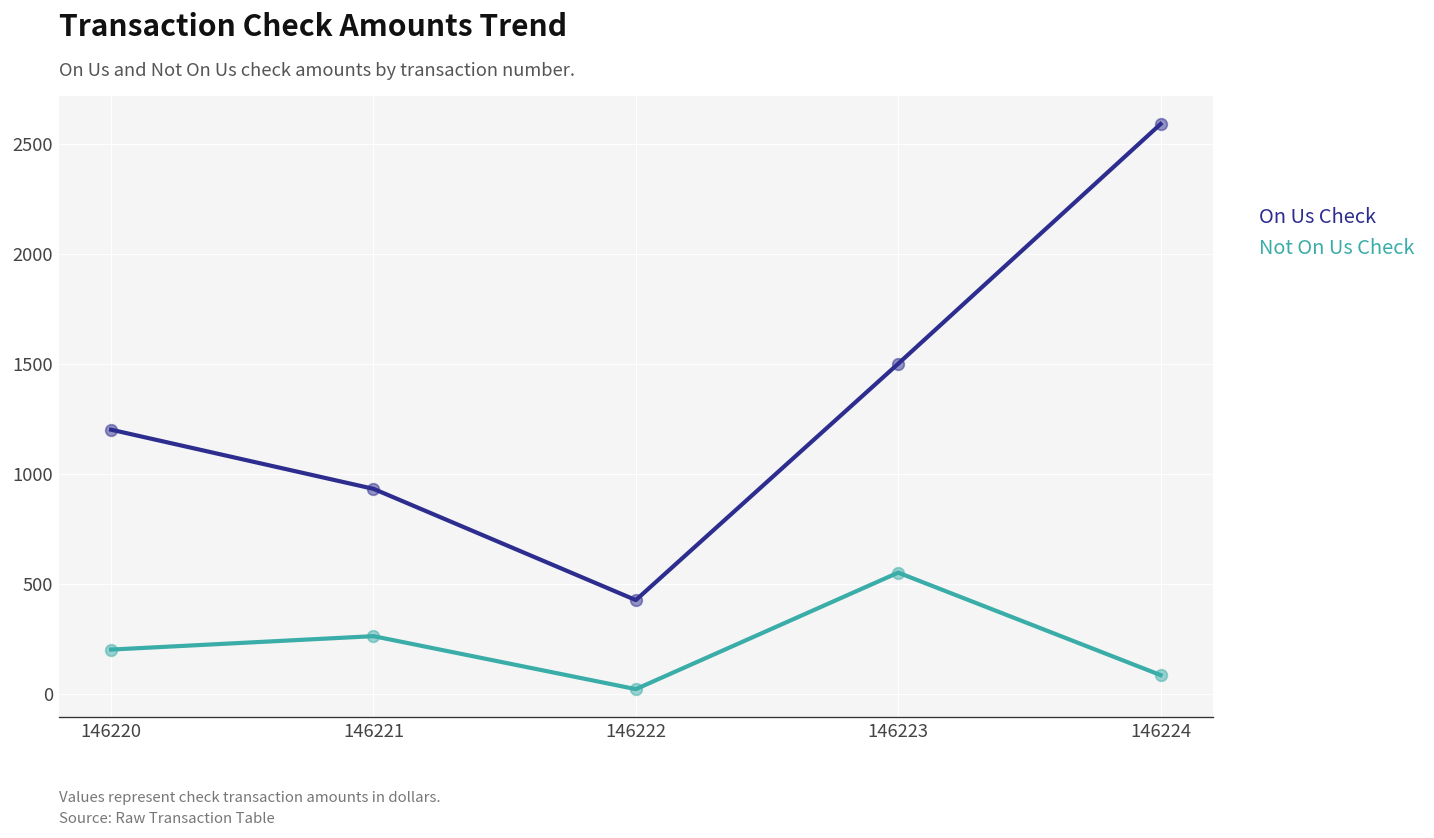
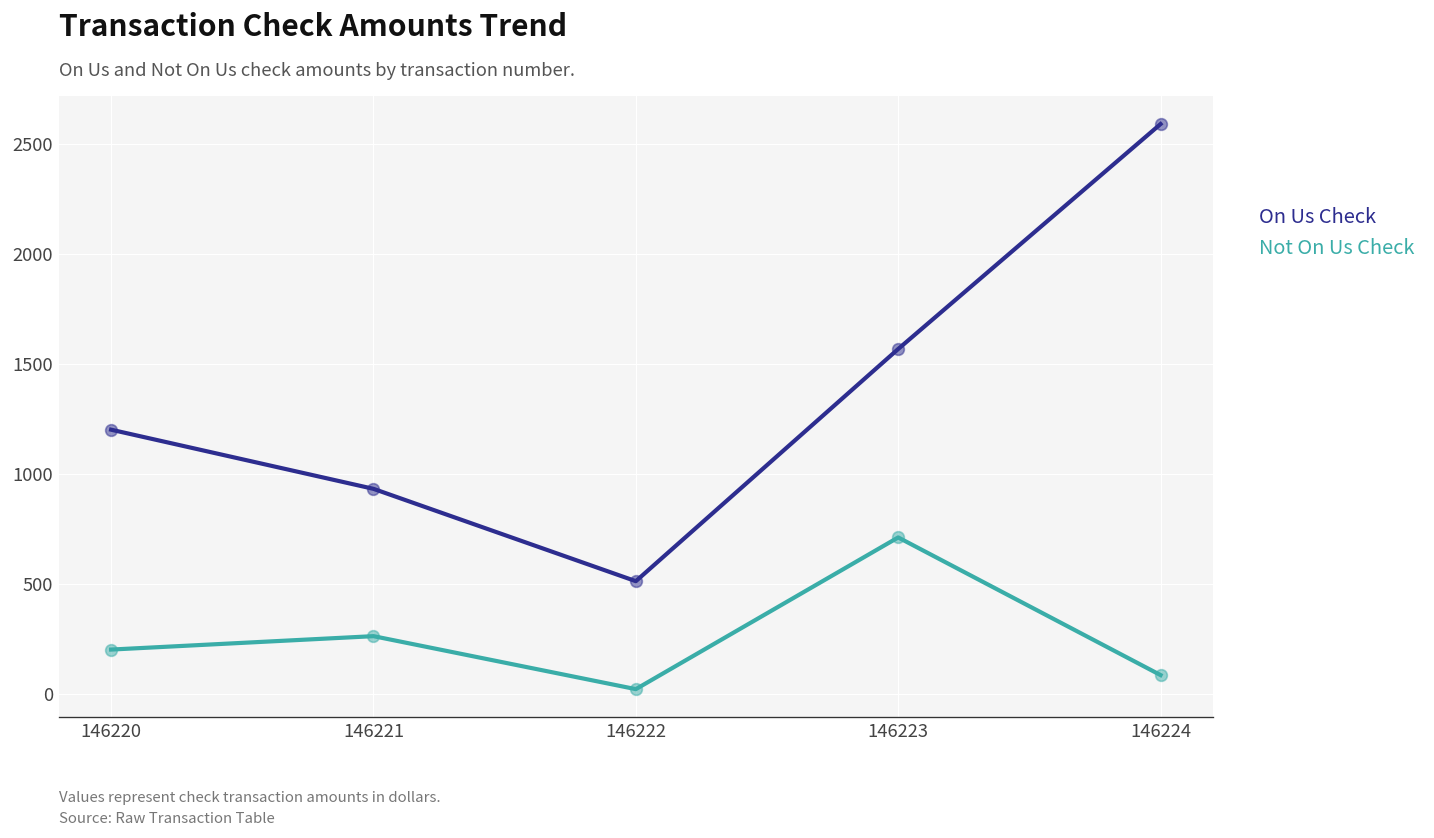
On Us Check, 146222: 430 -> 510
On Us Check, 146223: 1500 -> 1570
Not On Us Check, 146223: 550 -> 710
